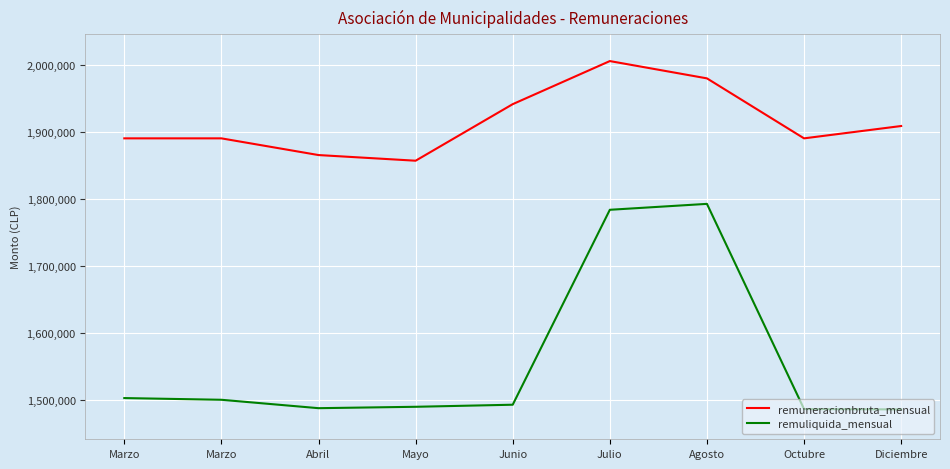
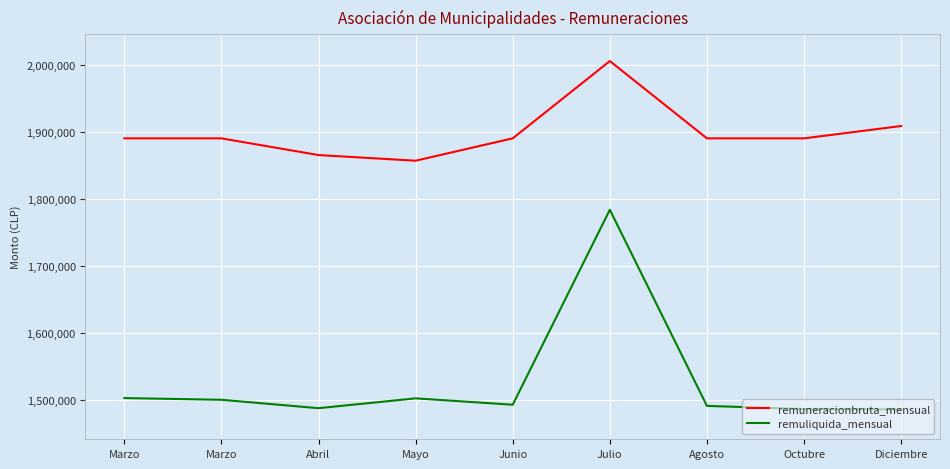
remuliquida_mensual, Mayo: 1,490,000 -> 1,500,000
remuneracionbruta_mensual, Junio: 1,940,000 -> 1,890,000
remuneracionbruta_mensual, Agosto: 1,980,000 -> 1,890,000
remuliquida_mensual, Agosto: 1,790,000 -> 1,490,000
